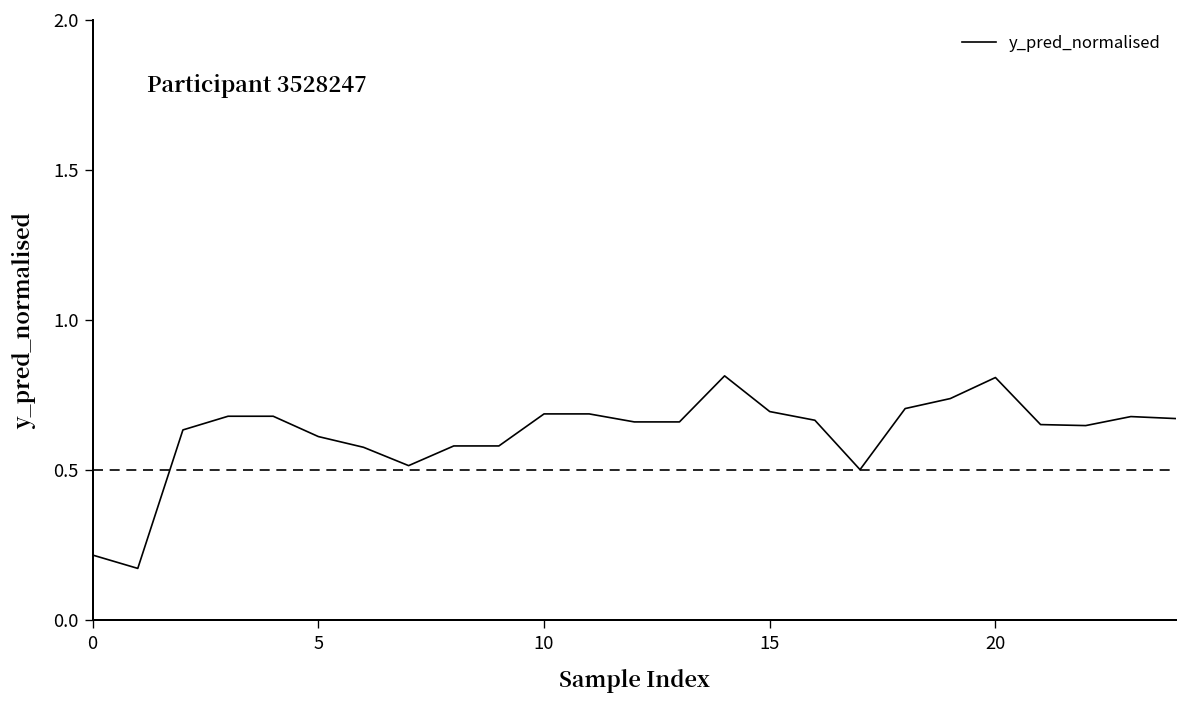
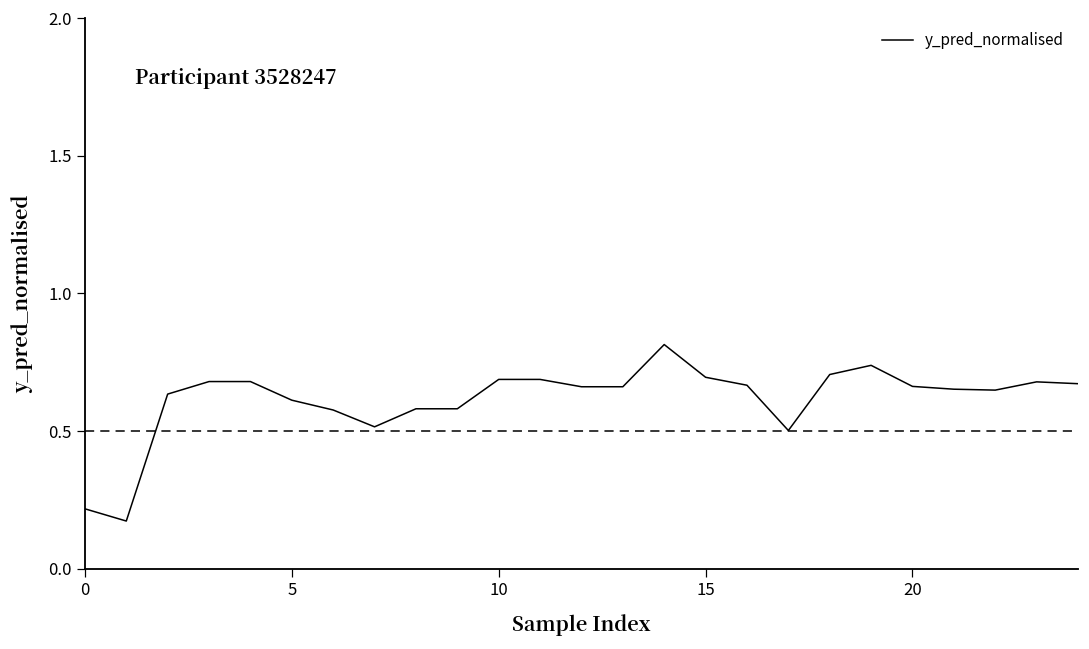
20: 0.81 -> 0.66
